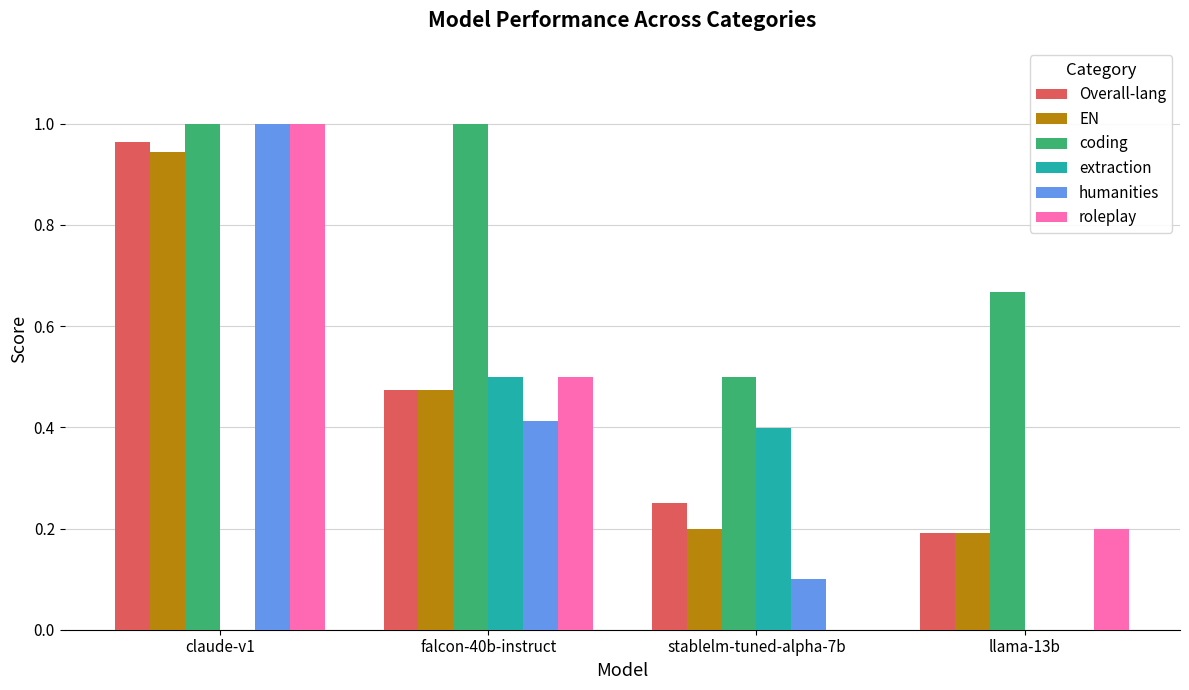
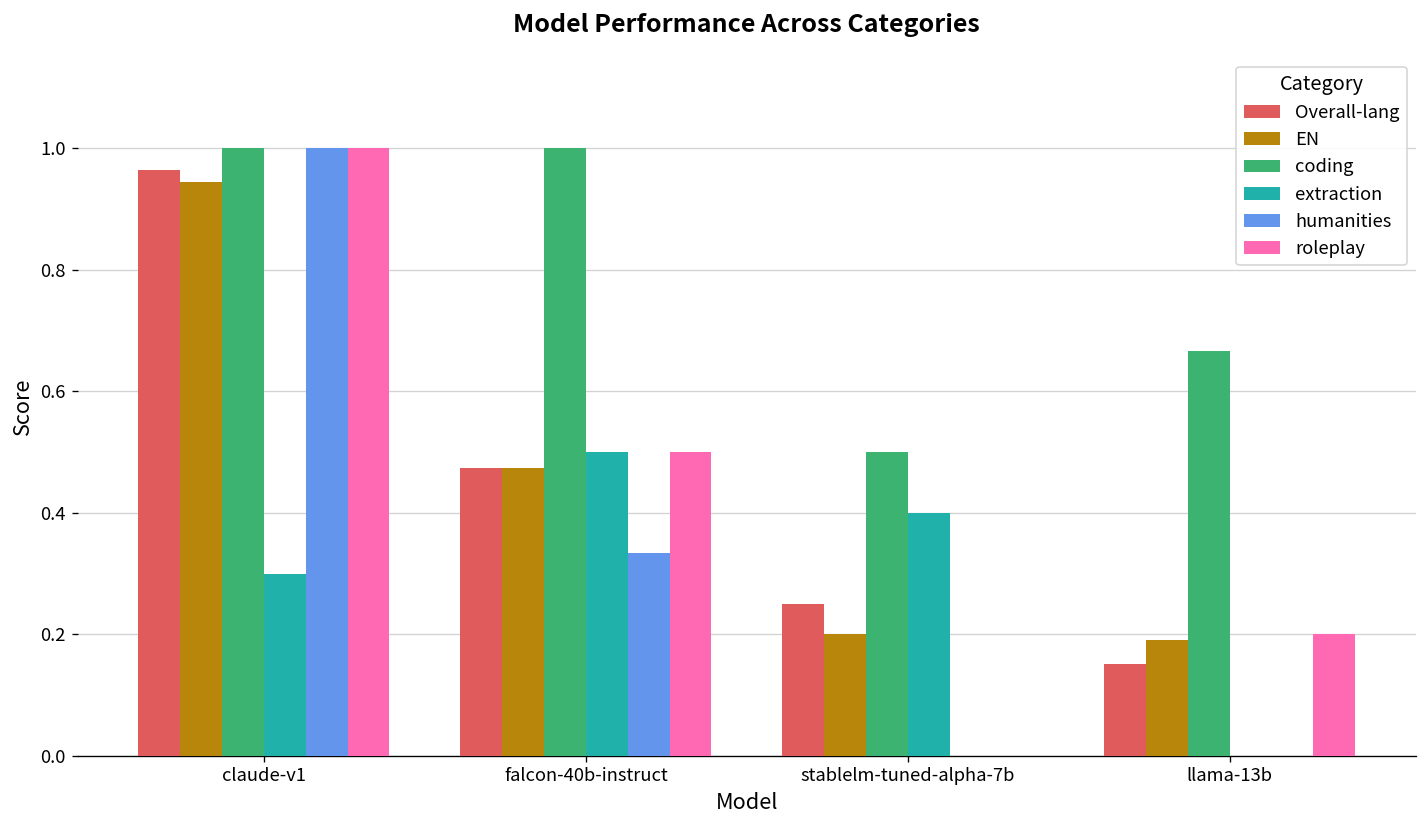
extraction, claude-v1: 0.0 -> 0.3
humanities, falcon-40b-instruct: 0.41 -> 0.33
humanities, stablelm-tuned-alpha-7b: 0.1 -> 0.0
Overall-lang, llama-13b: 0.19 -> 0.15
